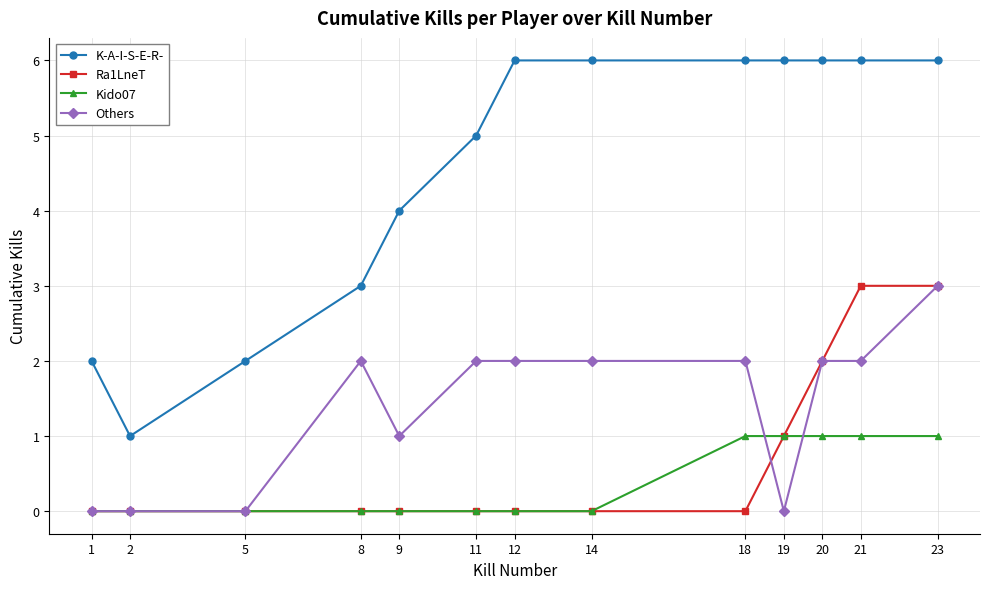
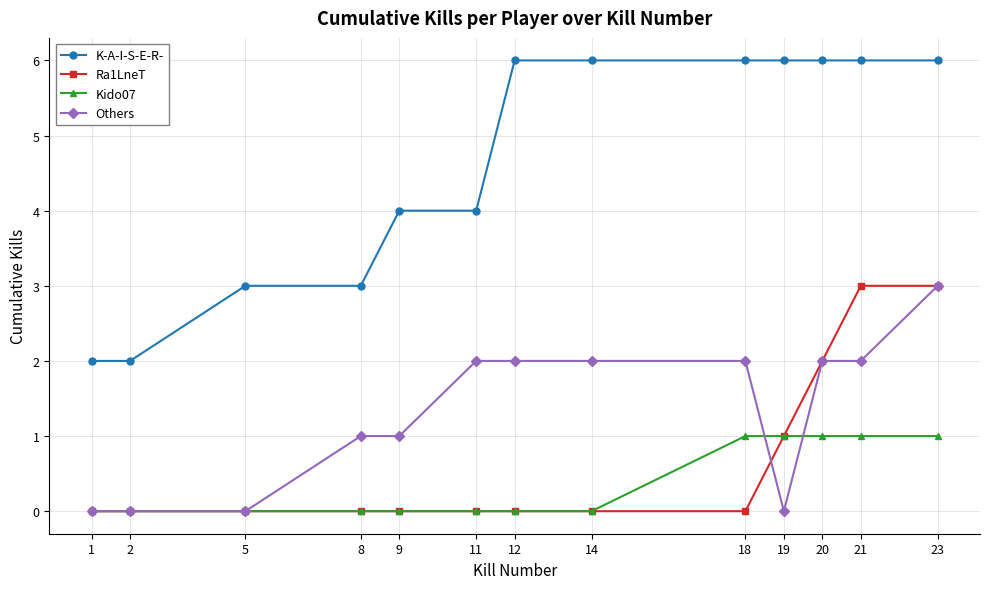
K-A-I-S-E-R-, 2: 1 -> 2
K-A-I-S-E-R-, 5: 2 -> 3
Others, 8: 2 -> 1
K-A-I-S-E-R-, 11: 5 -> 4
